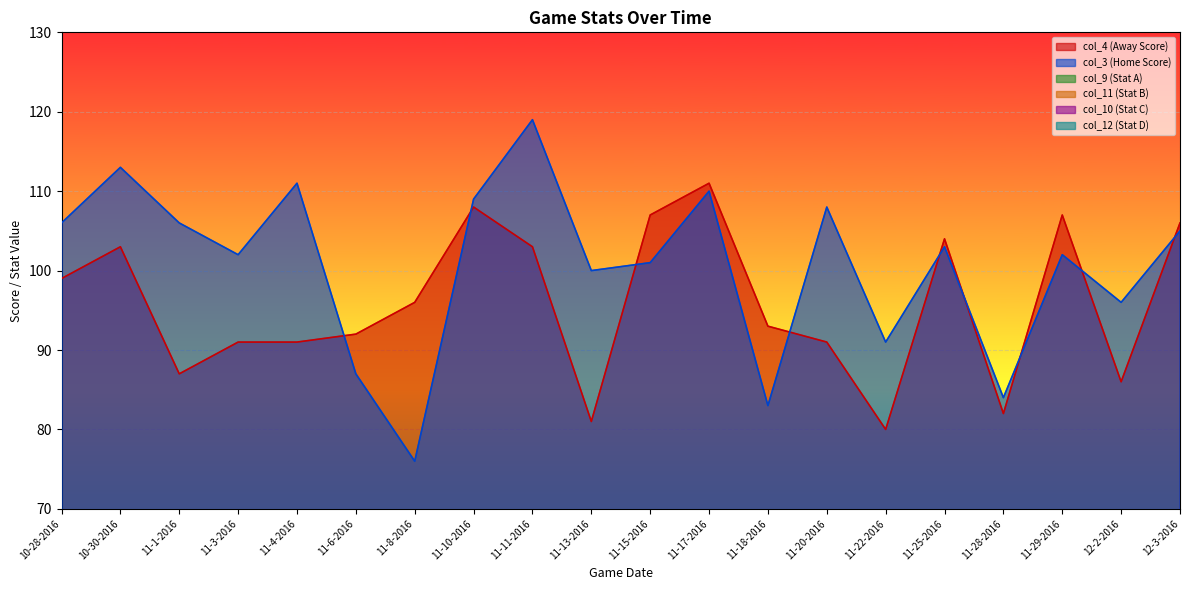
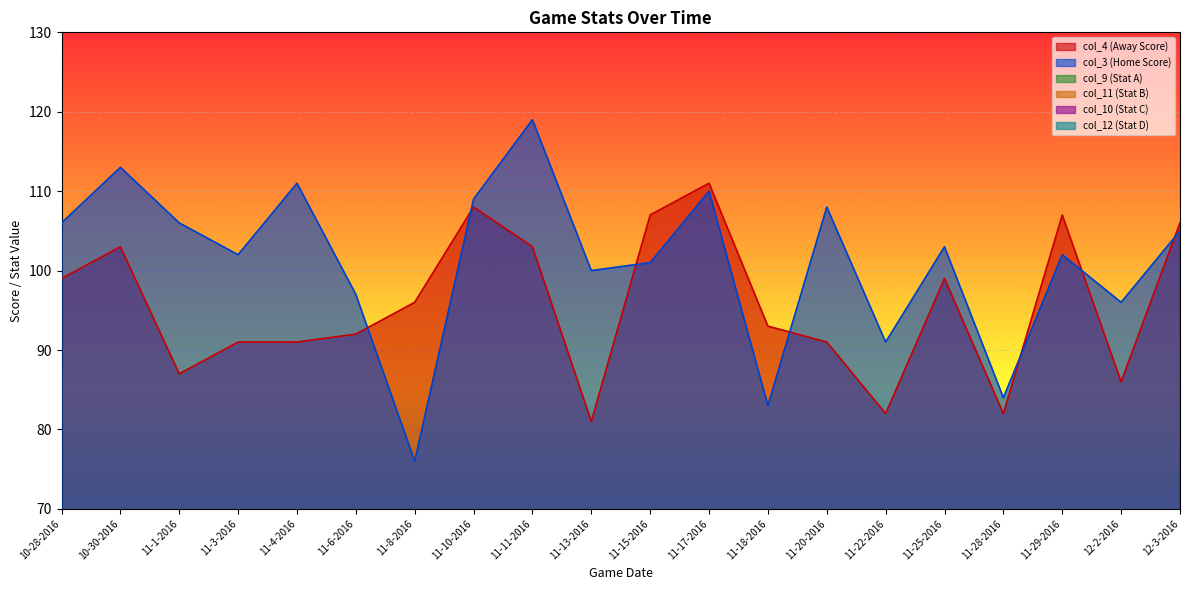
col_3 (Home Score), 11-6-2016: 87 -> 97
col_4 (Away Score), 11-22-2016: 80 -> 82
col_4 (Away Score), 11-25-2016: 104 -> 99
